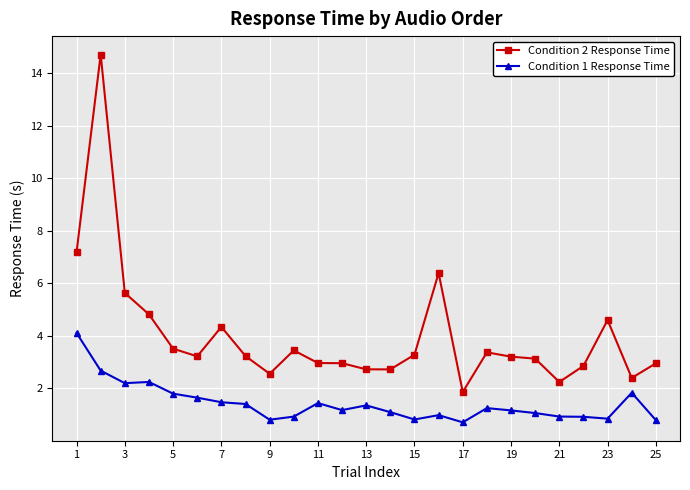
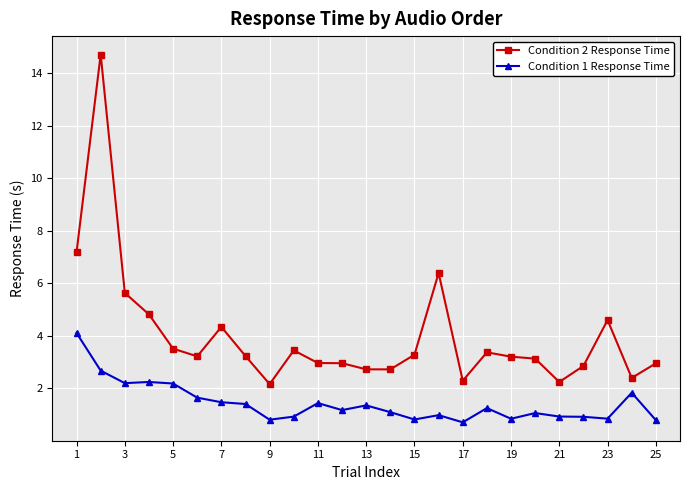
Condition 1 Response Time, 5: 1.8 -> 2.2
Condition 2 Response Time, 9: 2.6 -> 2.2
Condition 2 Response Time, 17: 1.9 -> 2.3
Condition 1 Response Time, 19: 1.2 -> 0.8
